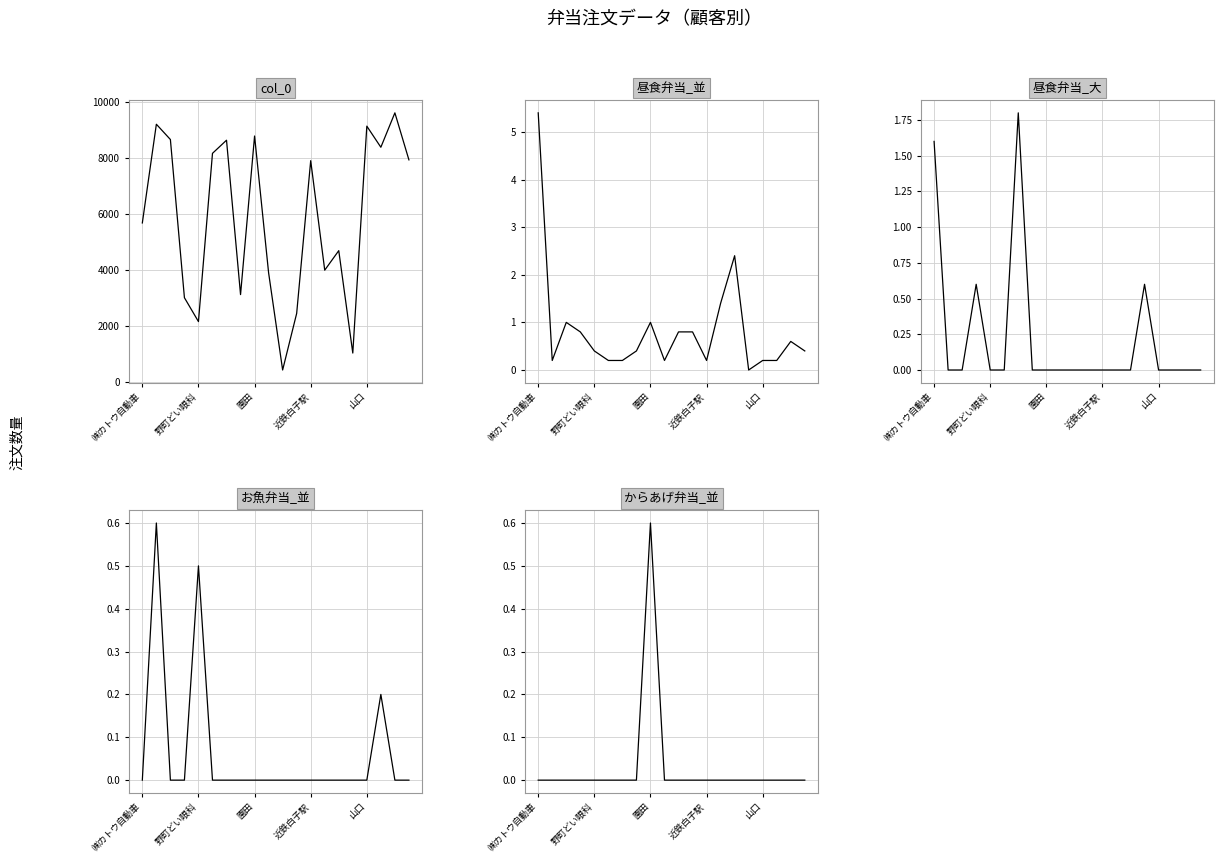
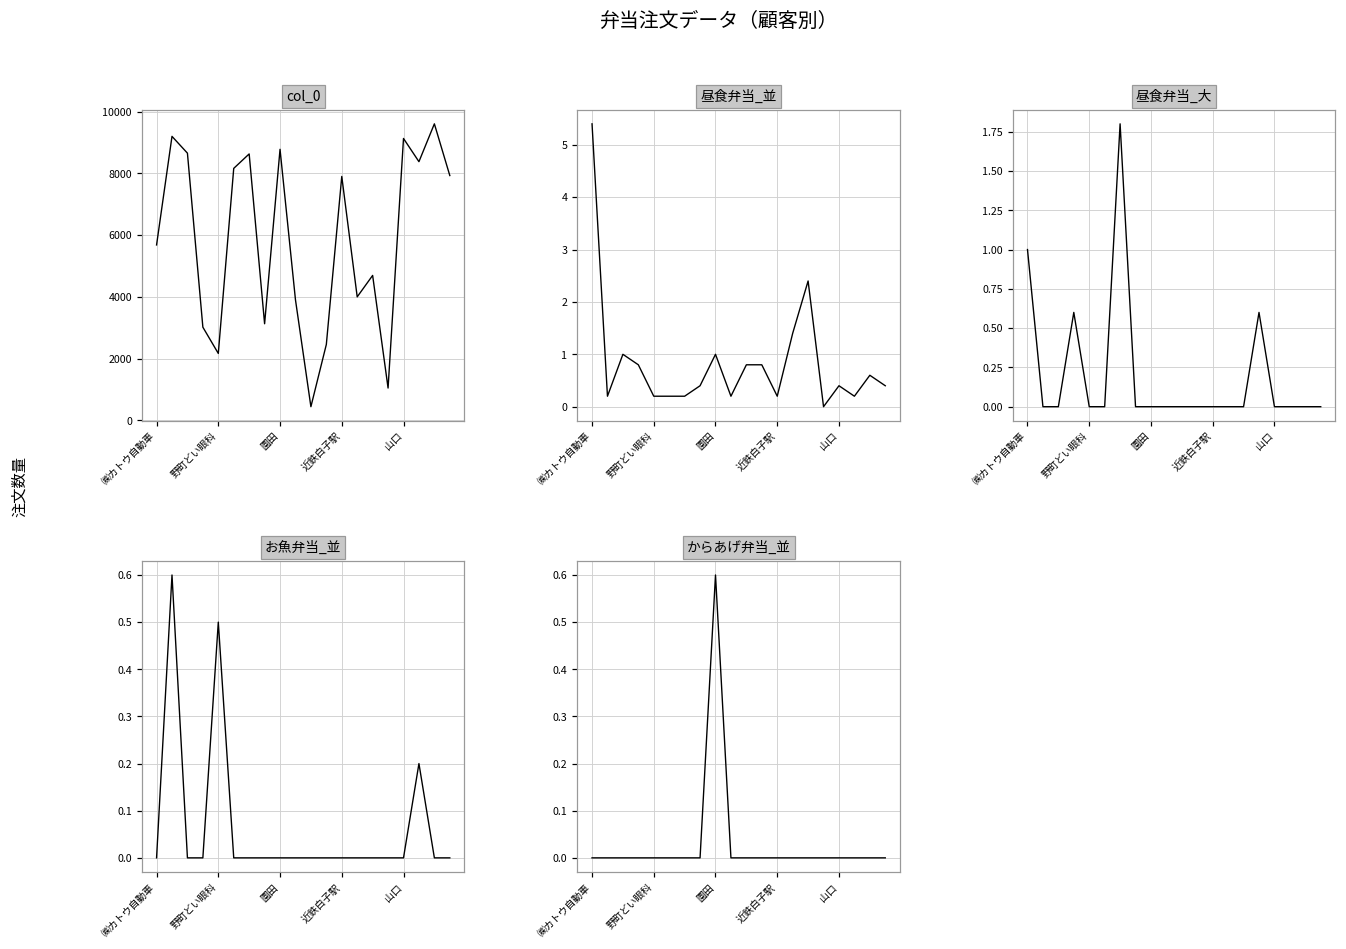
昼食弁当_並, 野町どい眼科: 0.4 -> 0.2
昼食弁当_並, 山口: 0.2 -> 0.4
昼食弁当_大, ㈱カトウ自動車: 1.6 -> 1.0
